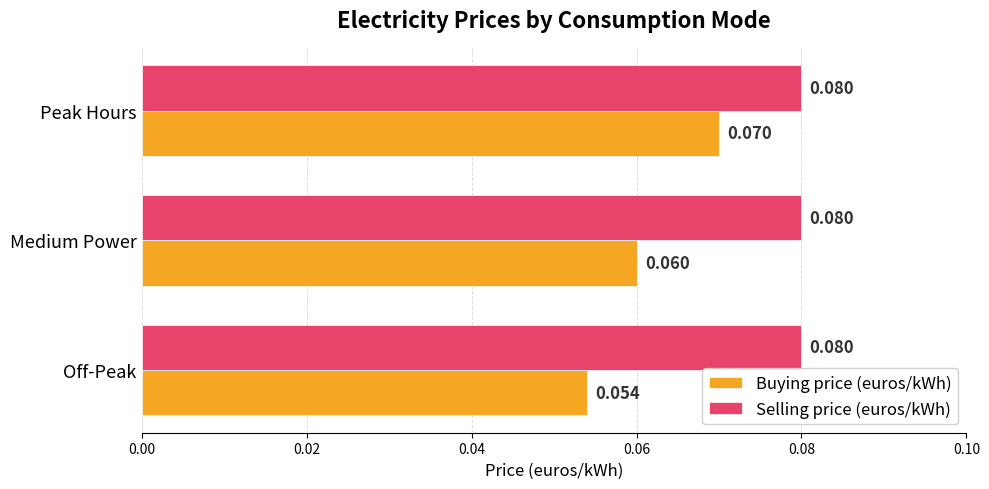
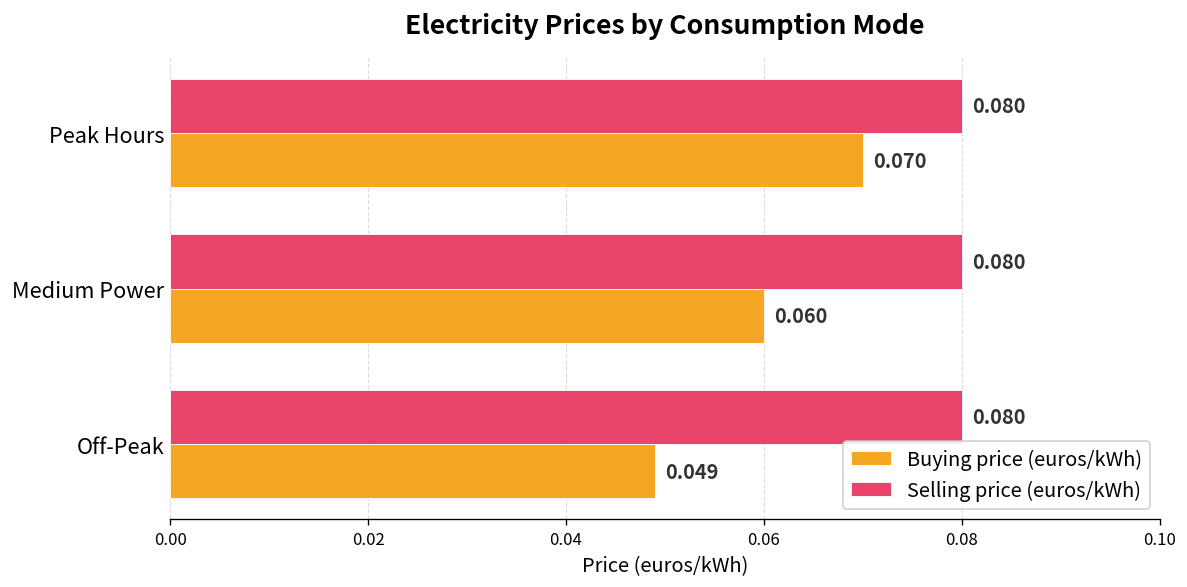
Buying price (euros/kWh), Off-Peak: 0.054 -> 0.049
